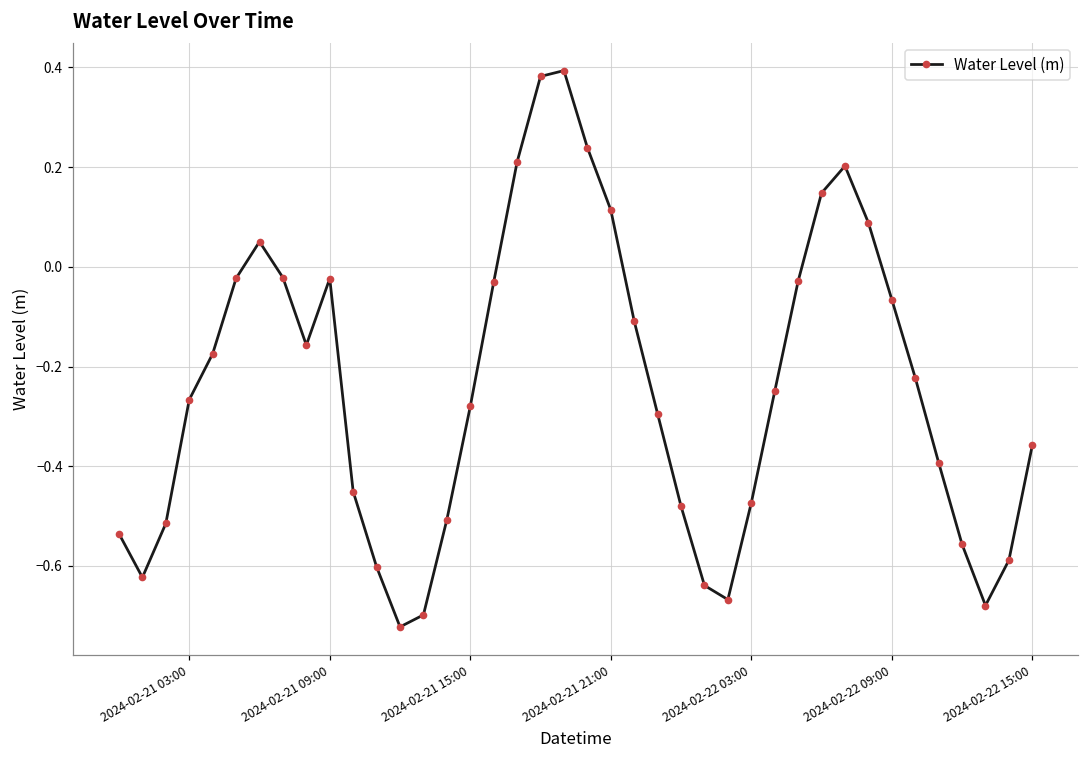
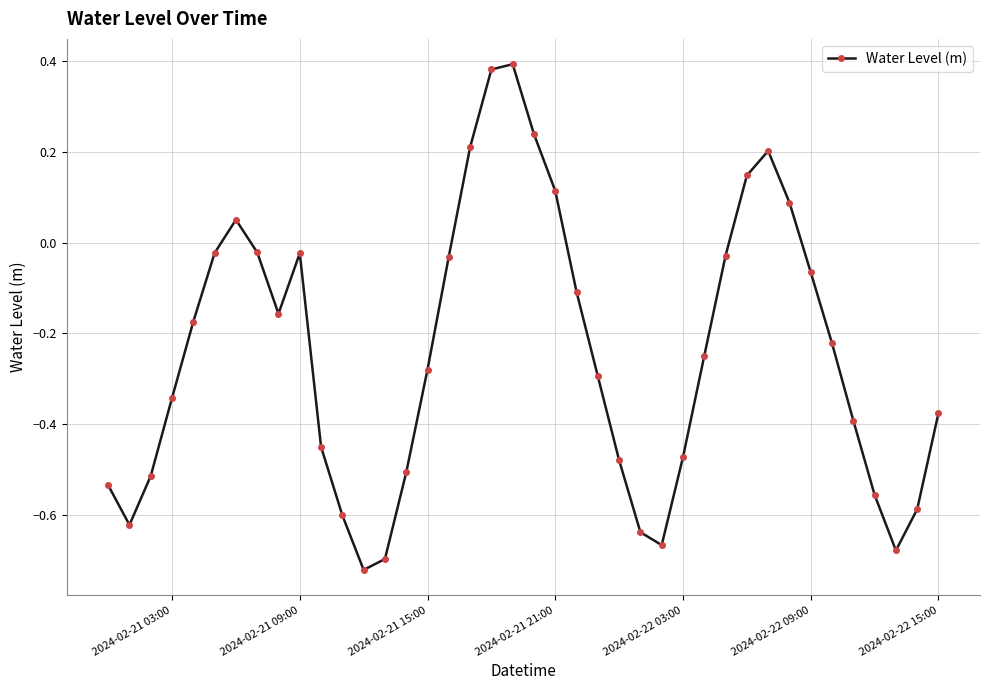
2024-02-21 03:00: -0.27 -> -0.34
2024-02-22 15:00: -0.36 -> -0.38
